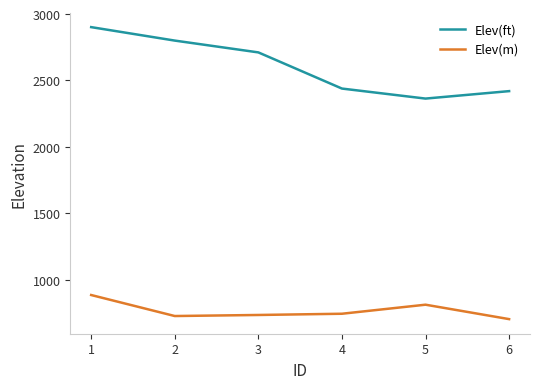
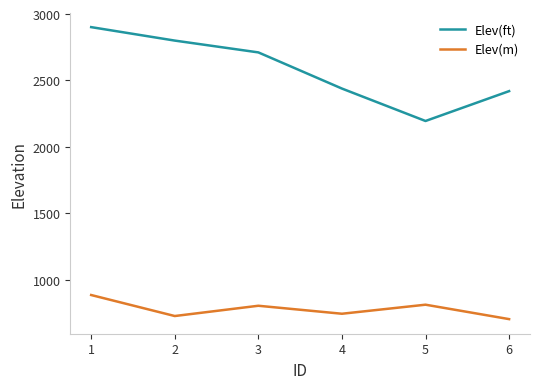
Elev(m), 3: 730 -> 800
Elev(ft), 5: 2360 -> 2190
